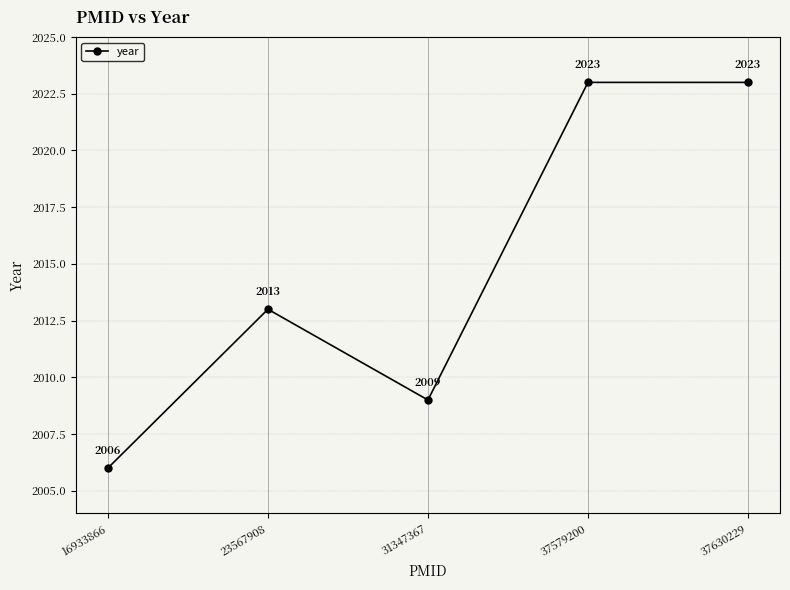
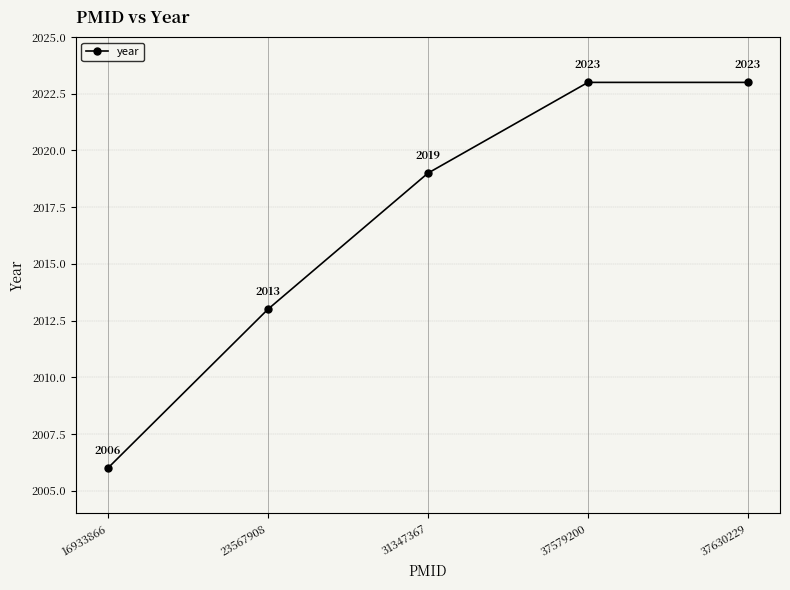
31347367: 2009 -> 2019
